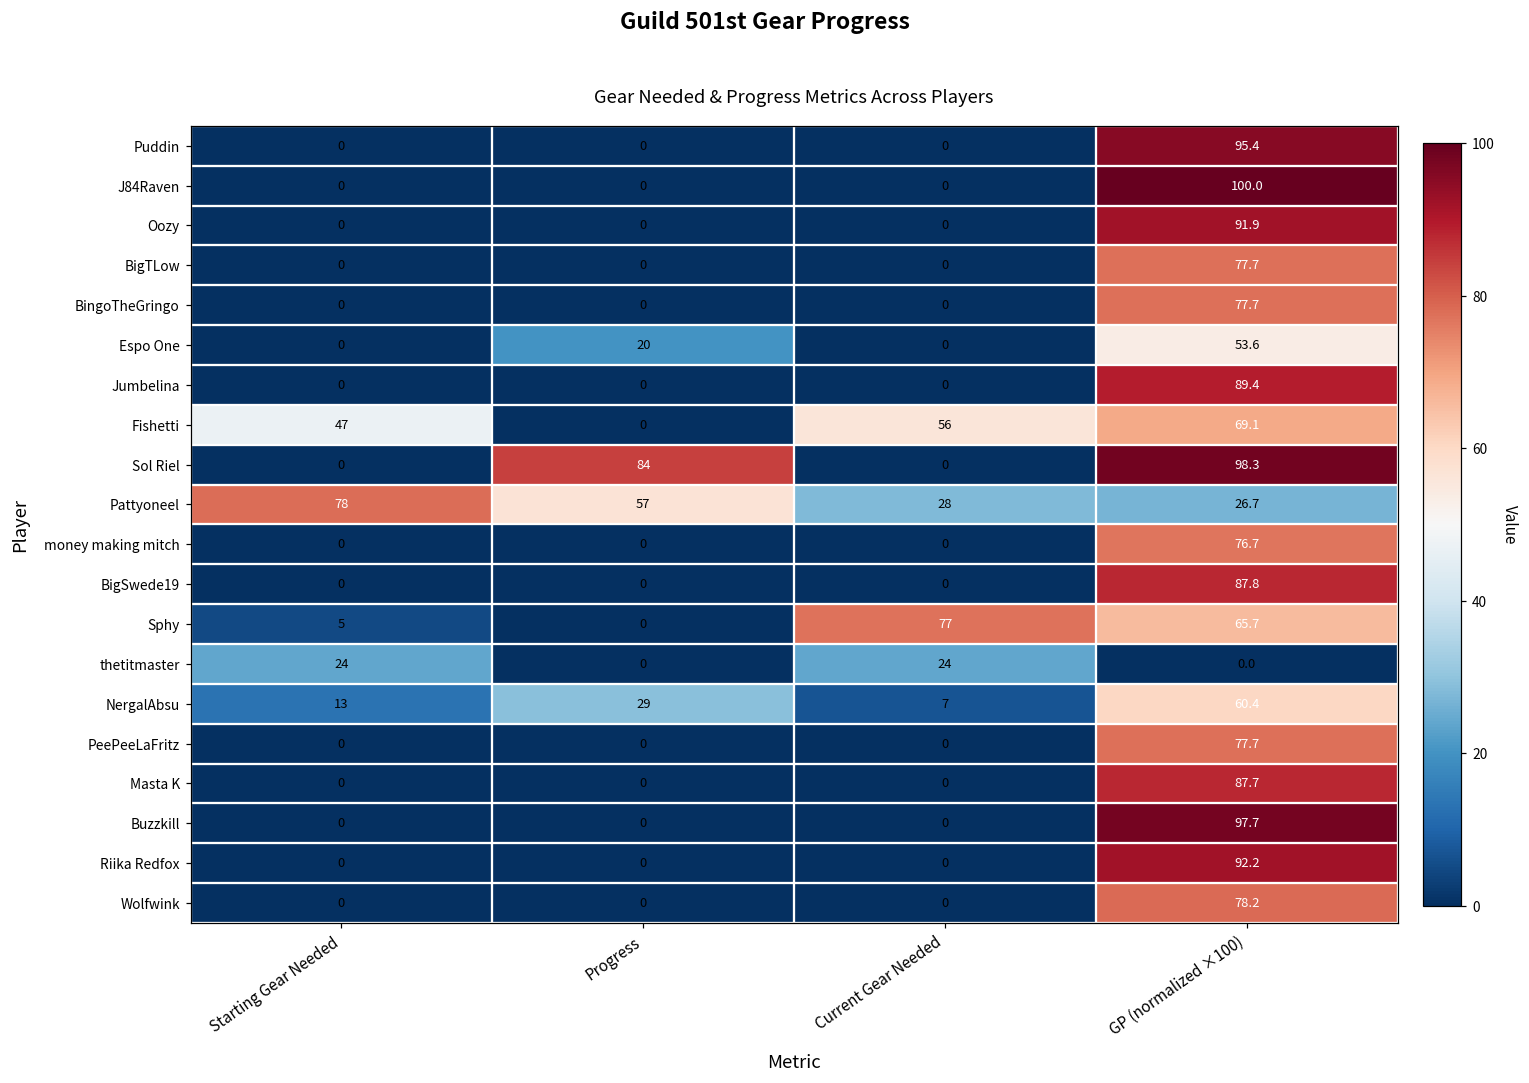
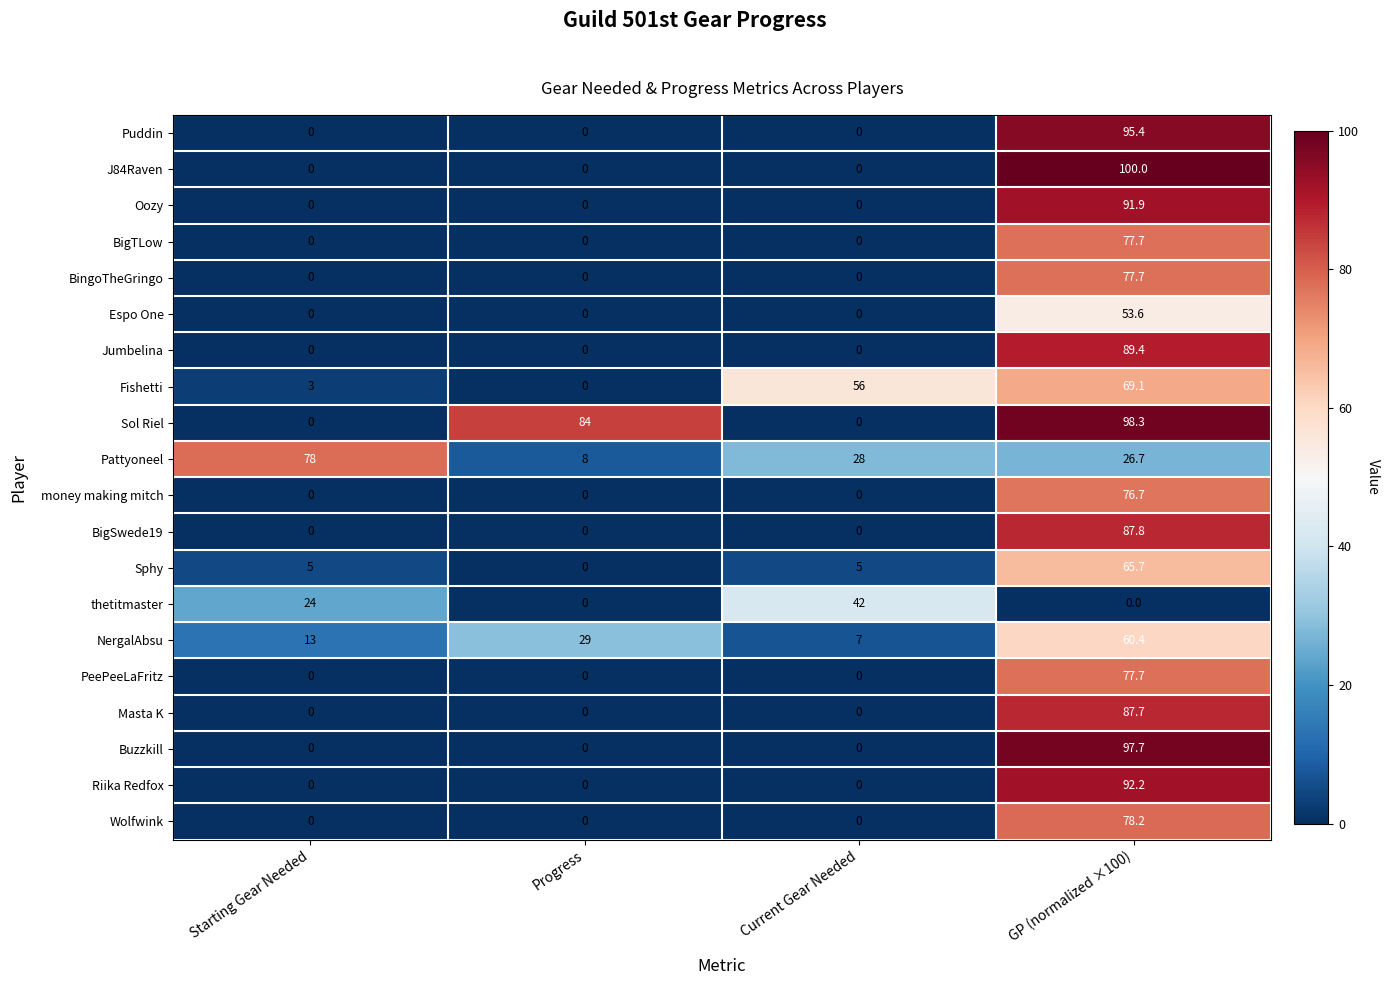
Espo One, Progress: 20 -> 0
Fishetti, Starting Gear Needed: 47 -> 3
Pattyoneel, Progress: 57 -> 8
Sphy, Current Gear Needed: 77 -> 5
thetitmaster, Current Gear Needed: 24 -> 42
